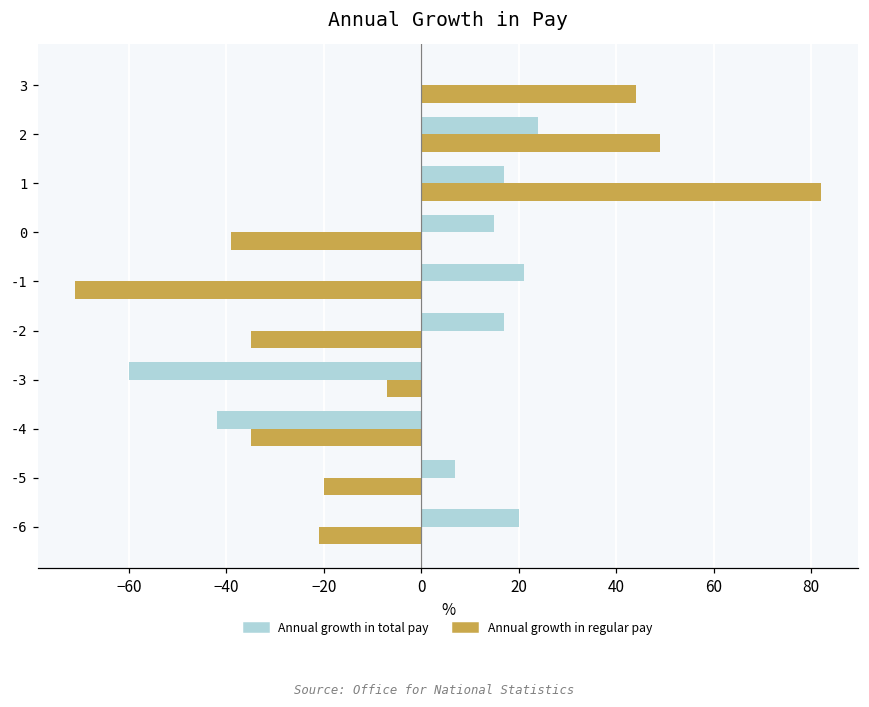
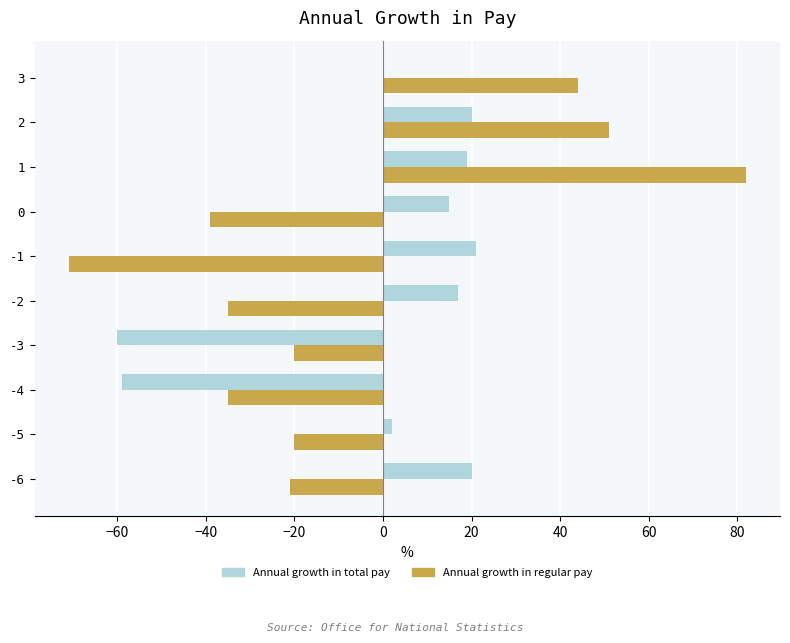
Annual growth in total pay, 2: 24 -> 20
Annual growth in regular pay, 2: 49 -> 51
Annual growth in total pay, 1: 17 -> 19
Annual growth in regular pay, -3: -7 -> -20
Annual growth in total pay, -4: -42 -> -59
Annual growth in total pay, -5: 7 -> 2
